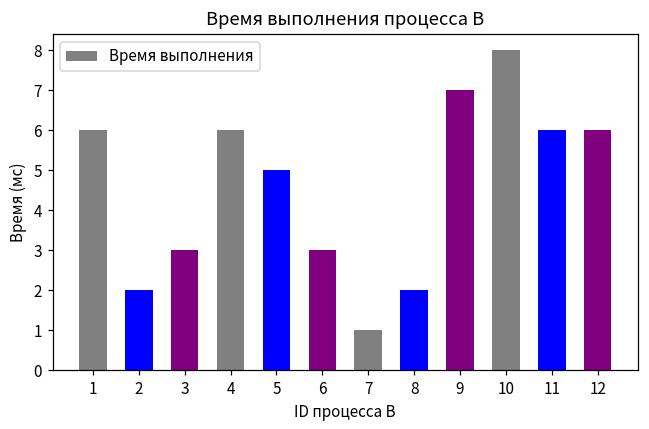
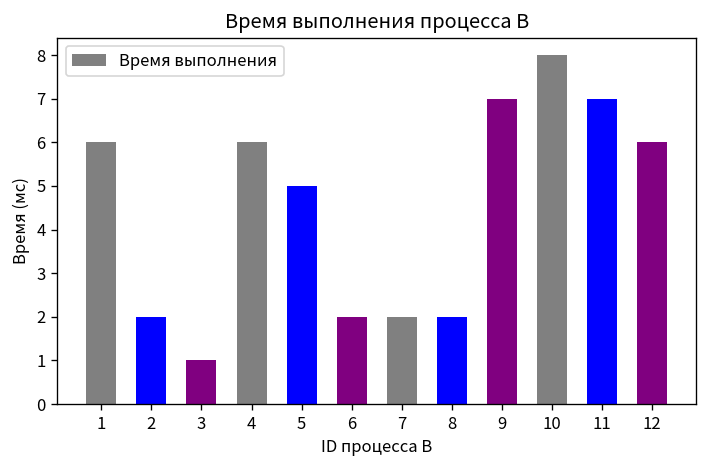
3: 3 -> 1
6: 3 -> 2
7: 1 -> 2
11: 6 -> 7
